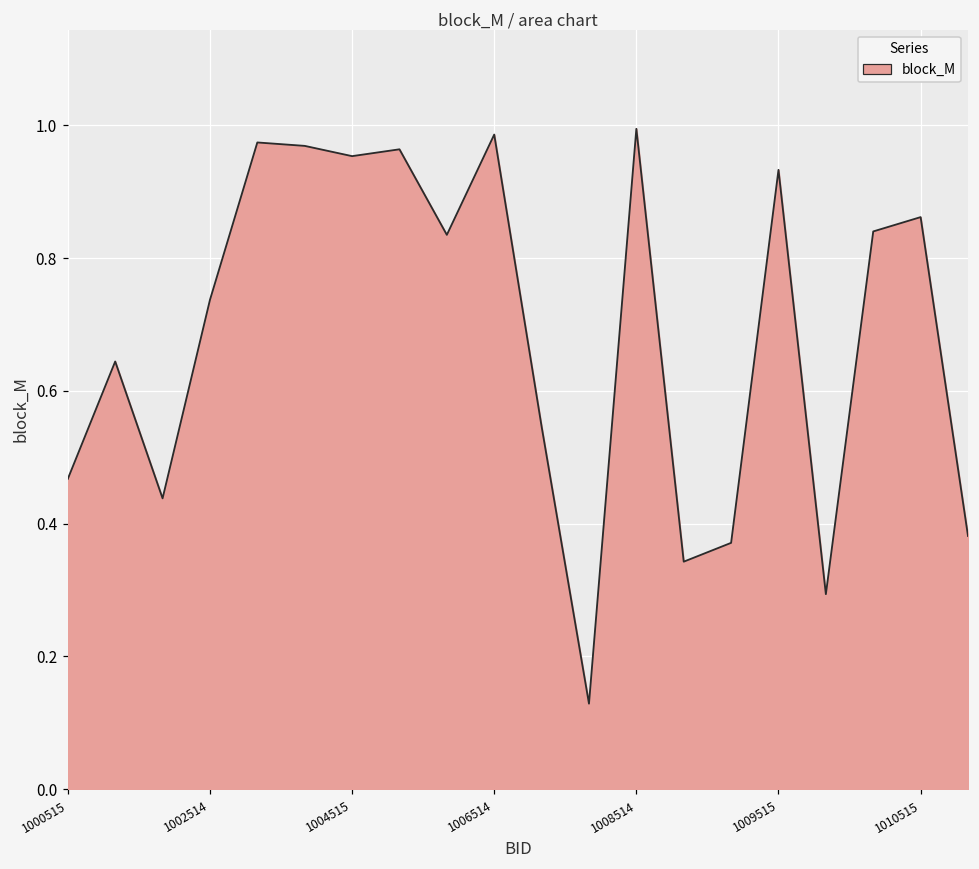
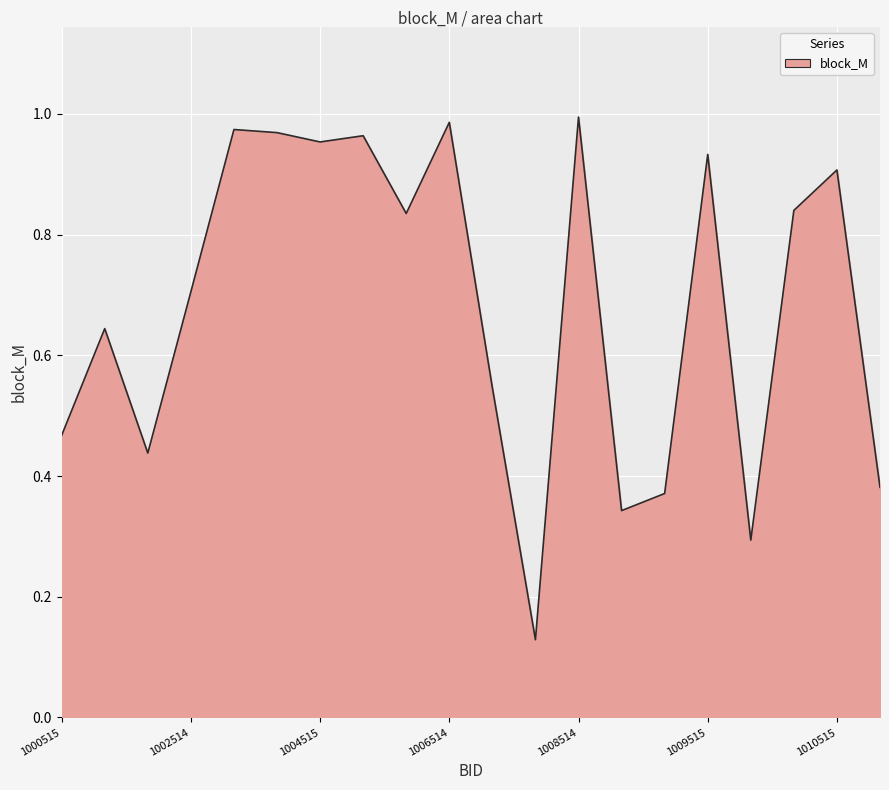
1002514: 0.74 -> 0.71
1010515: 0.86 -> 0.91
